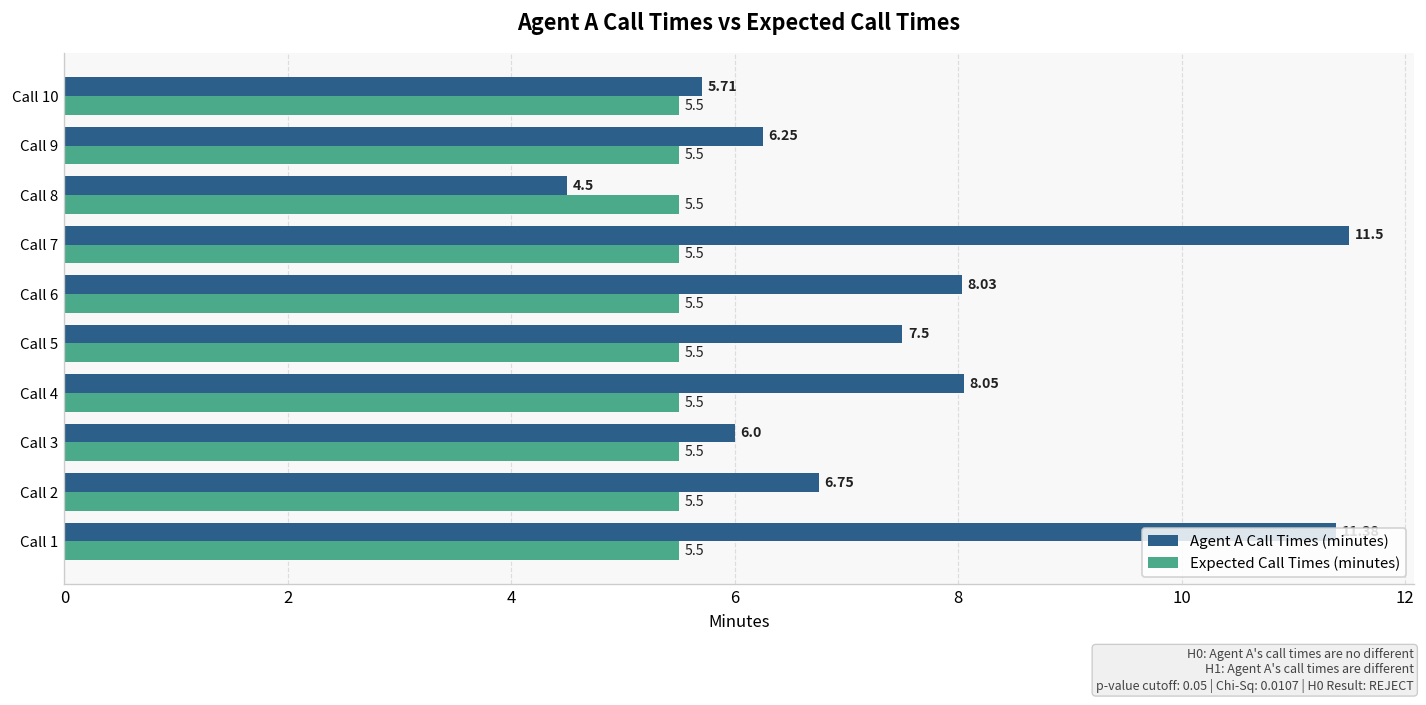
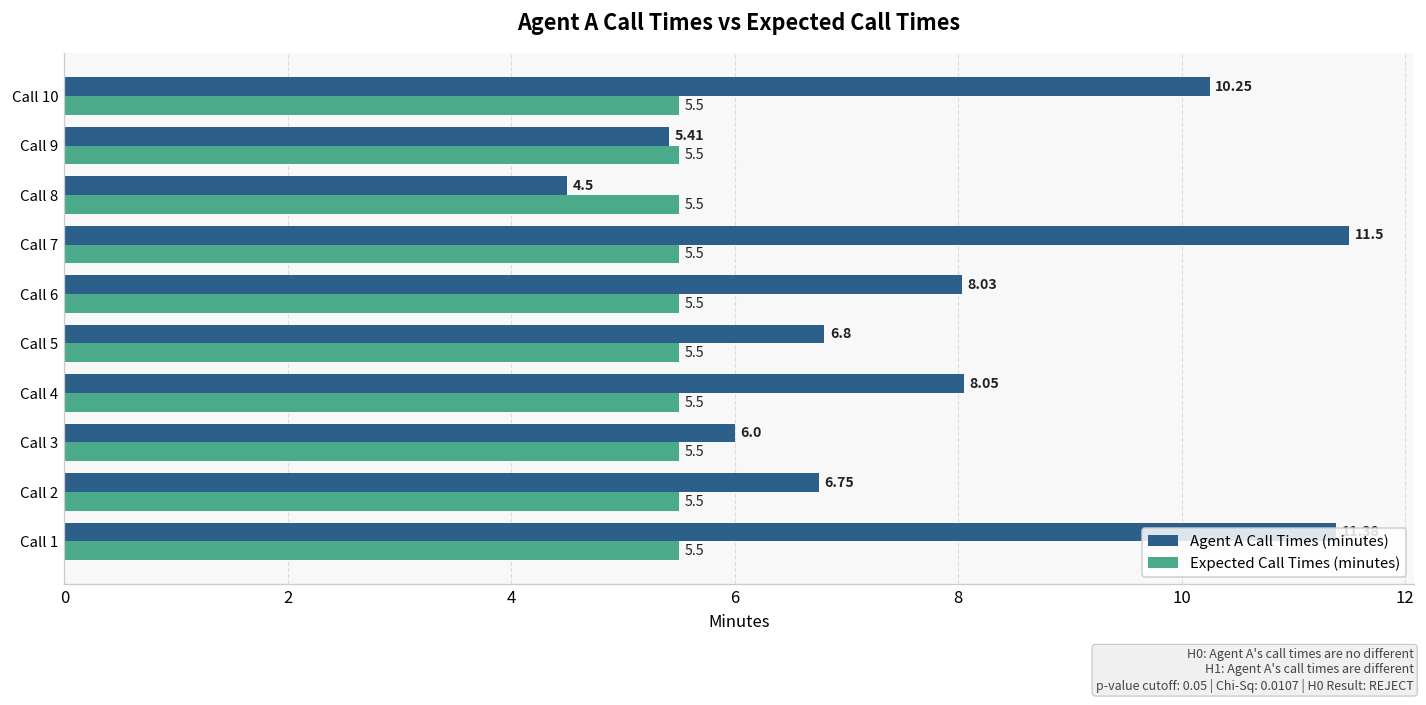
Agent A Call Times (minutes), Call 10: 5.71 -> 10.25
Agent A Call Times (minutes), Call 9: 6.25 -> 5.41
Agent A Call Times (minutes), Call 5: 7.5 -> 6.8
